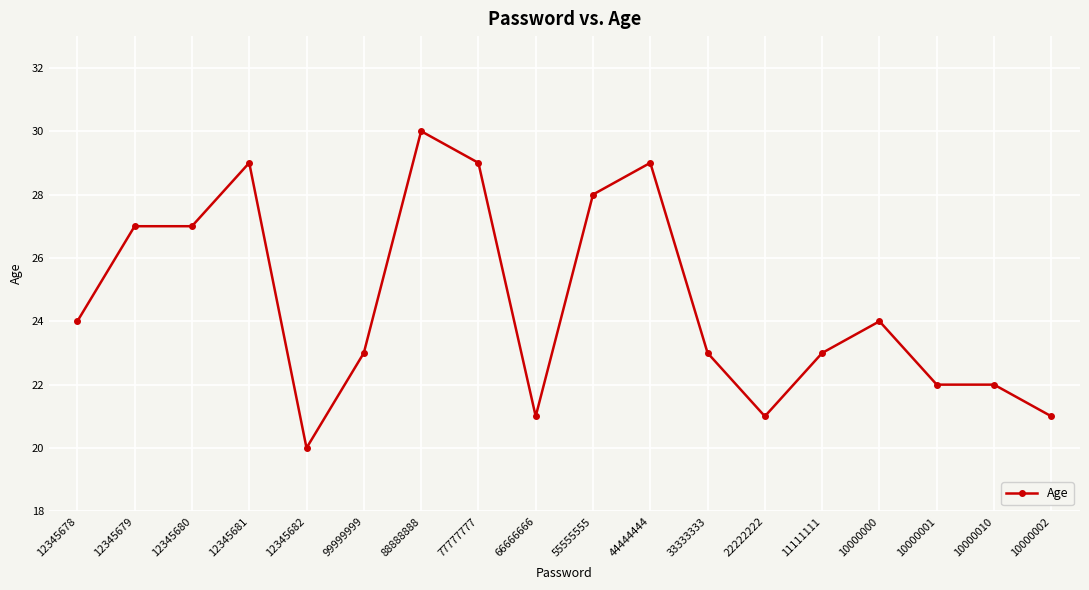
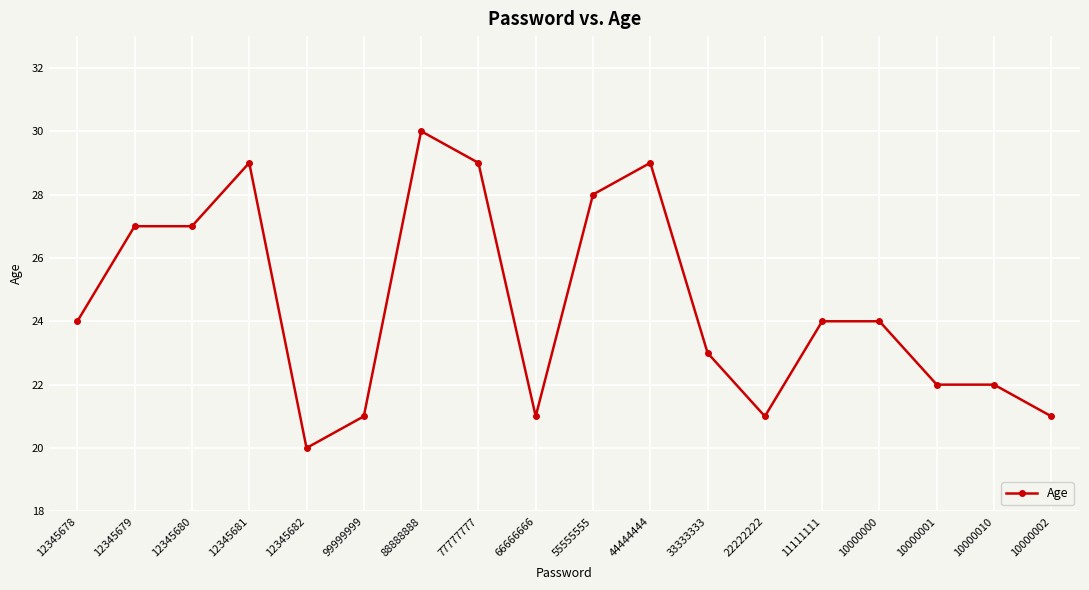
99999999: 23 -> 21
11111111: 23 -> 24
